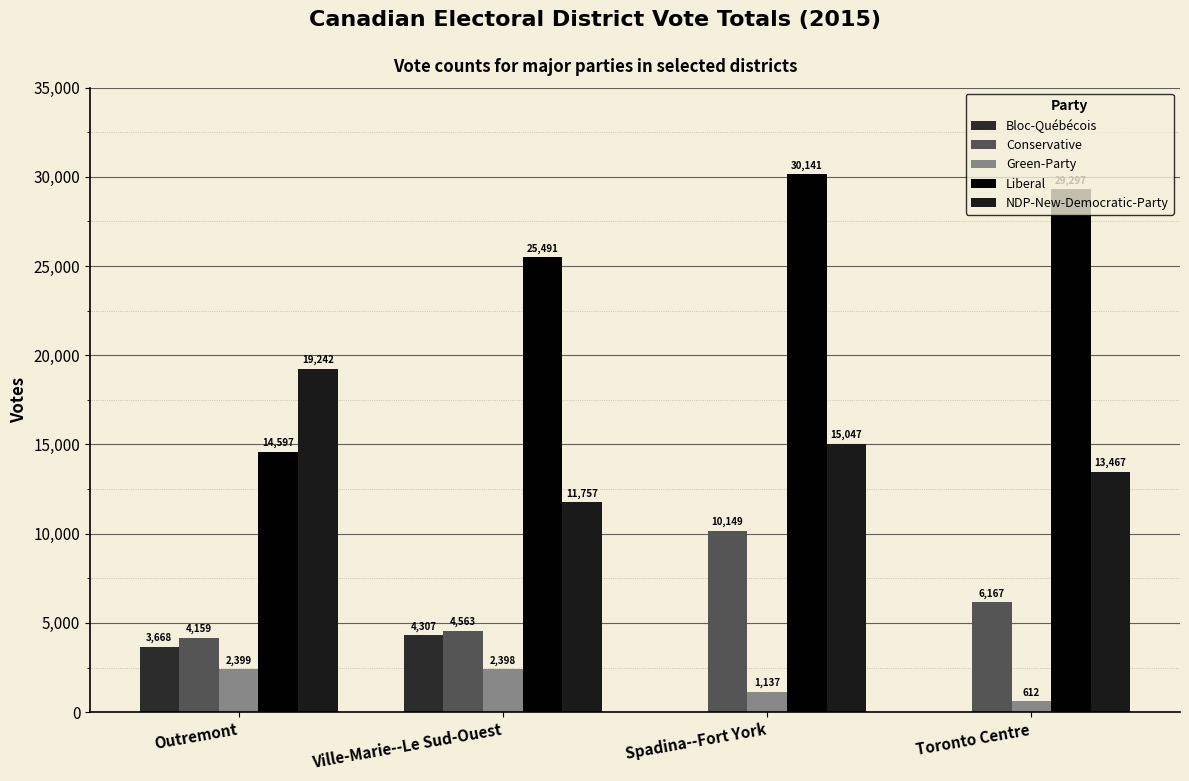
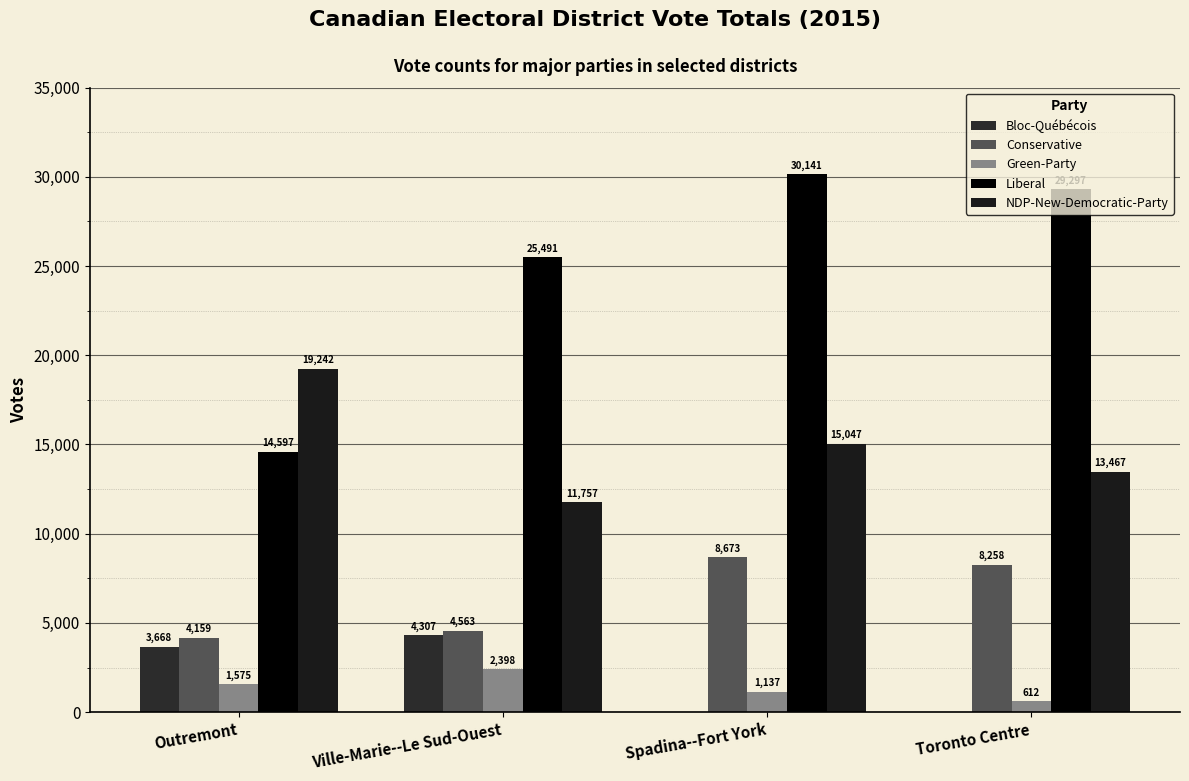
Green-Party, Outremont: 2,399 -> 1,575
Conservative, Spadina--Fort York: 10,149 -> 8,673
Conservative, Toronto Centre: 6,167 -> 8,258
